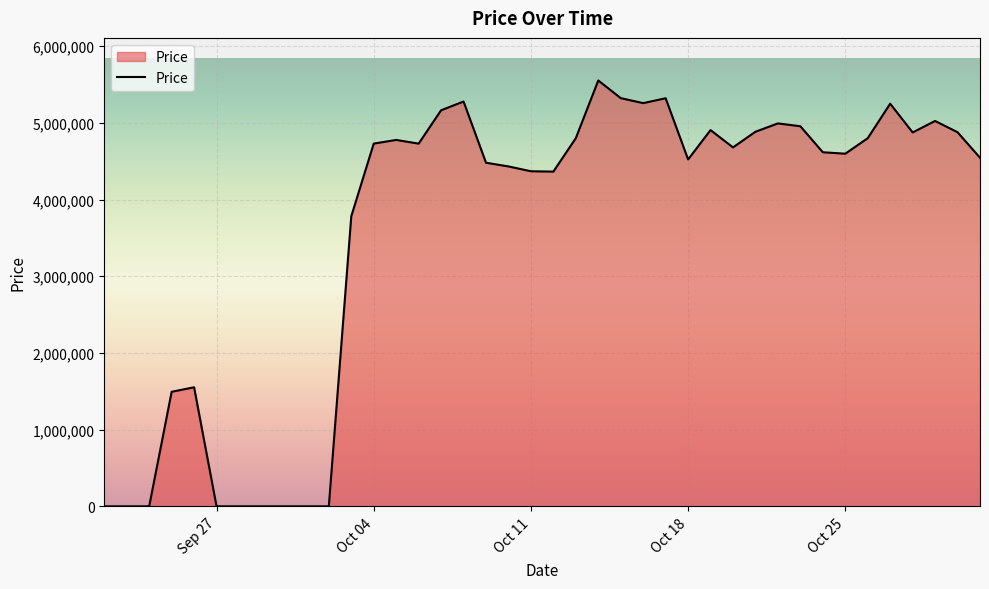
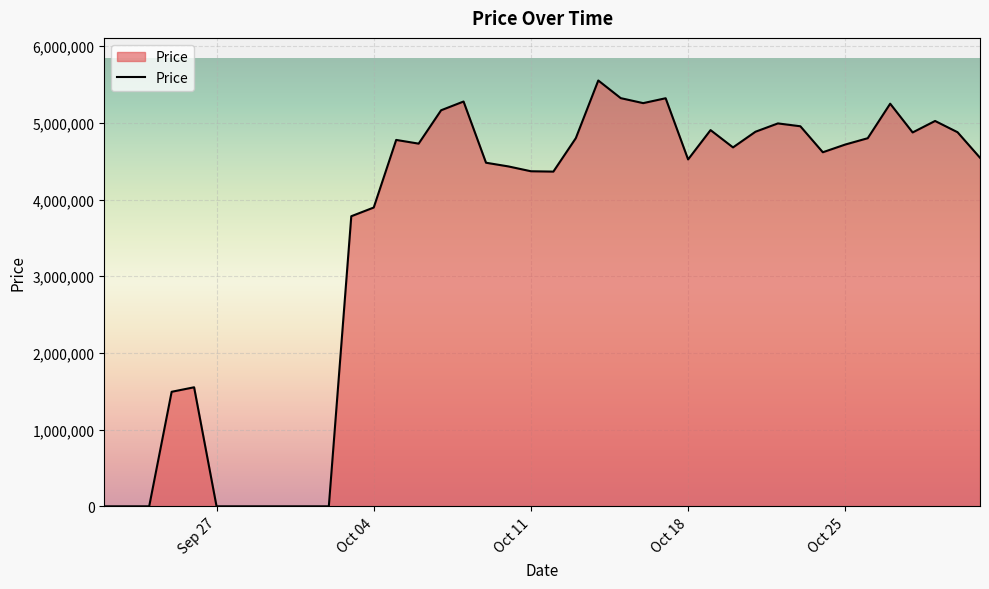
Oct 04: 4,700,000 -> 3,900,000
Oct 25: 4,600,000 -> 4,700,000
